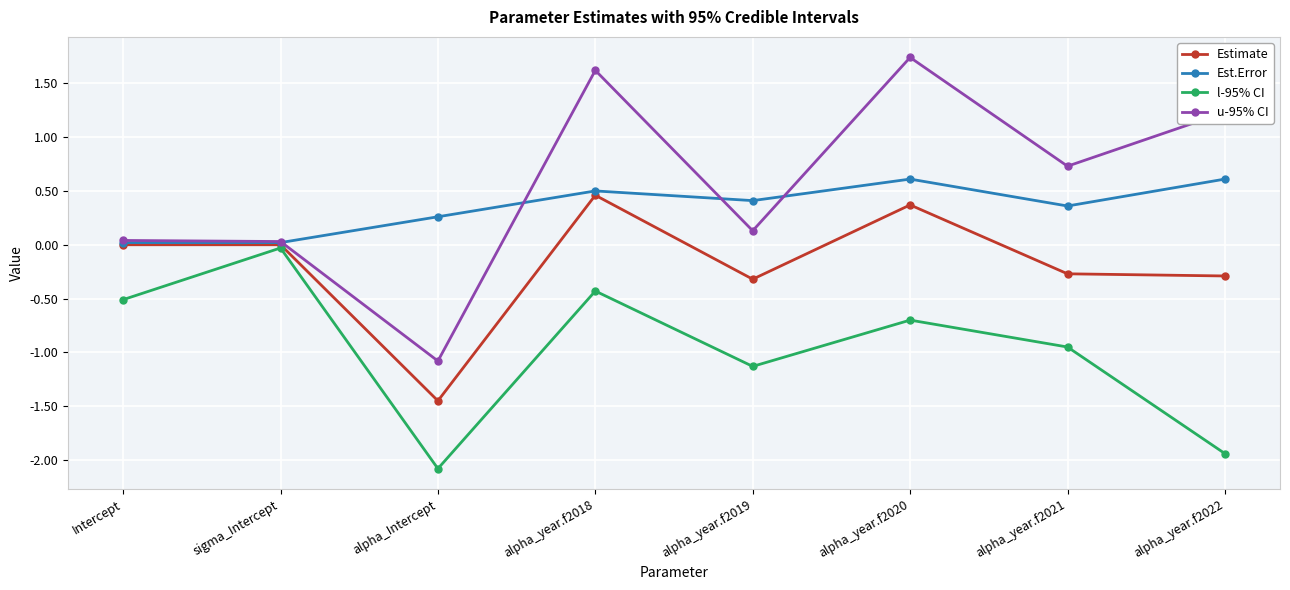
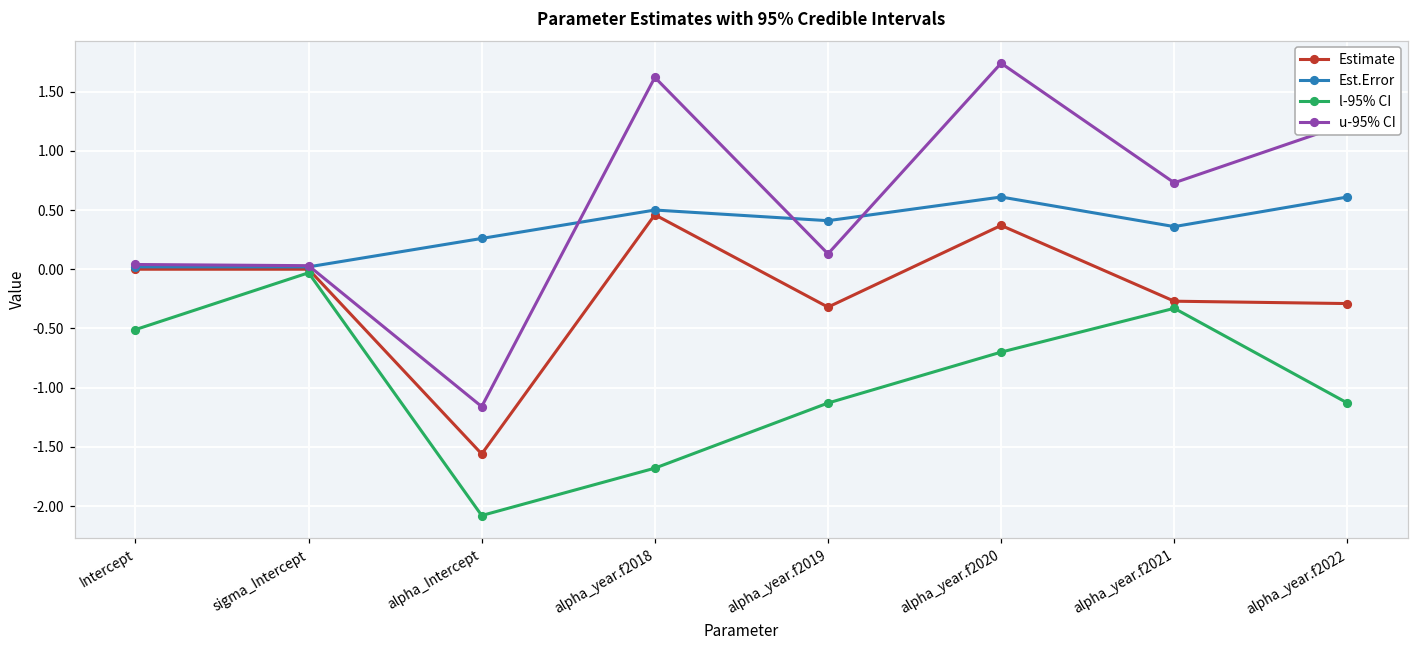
Estimate, alpha_Intercept: -1.45 -> -1.56
u-95% CI, alpha_Intercept: -1.08 -> -1.16
l-95% CI, alpha_year.f2018: -0.43 -> -1.68
l-95% CI, alpha_year.f2021: -0.95 -> -0.33
l-95% CI, alpha_year.f2022: -1.94 -> -1.13
